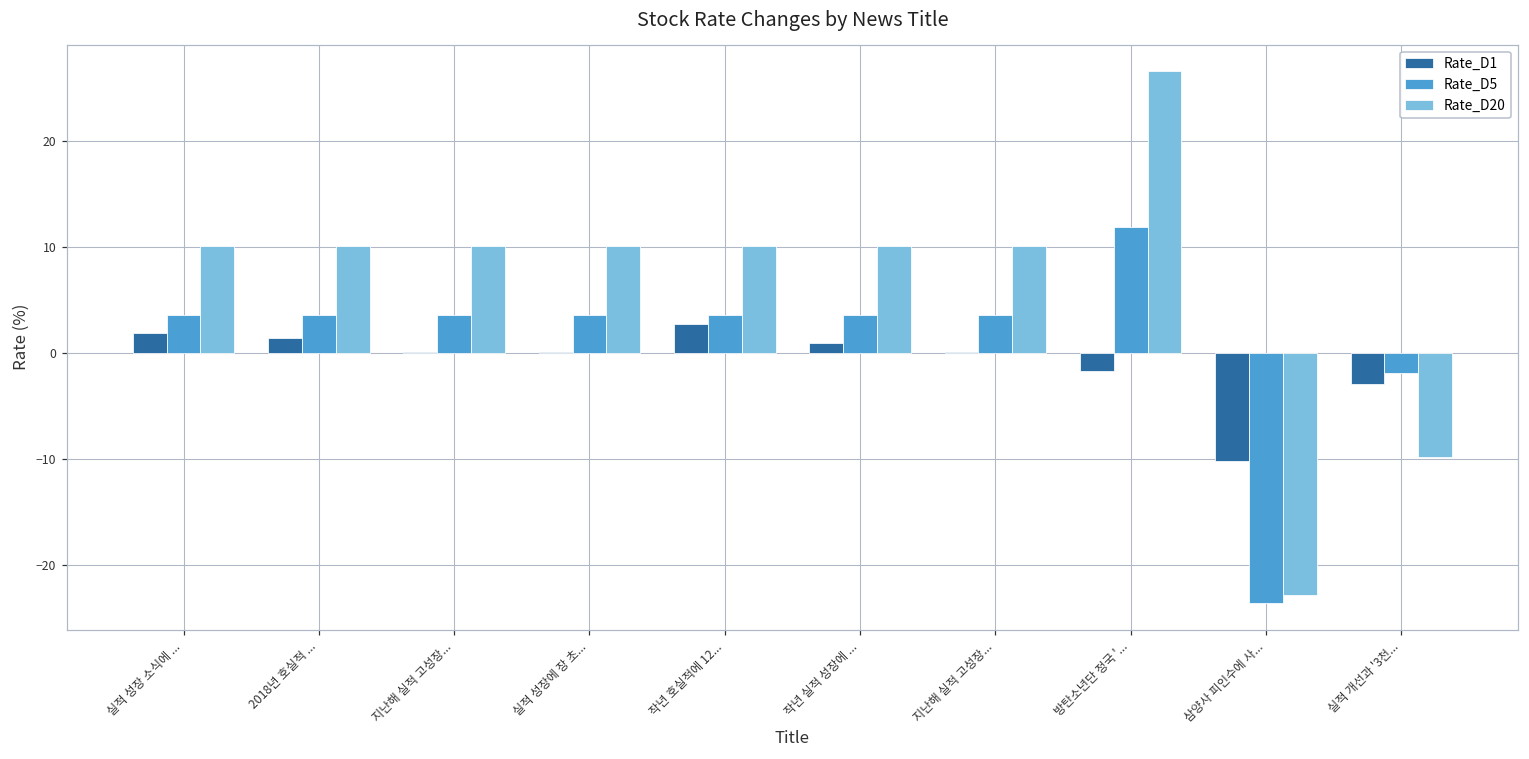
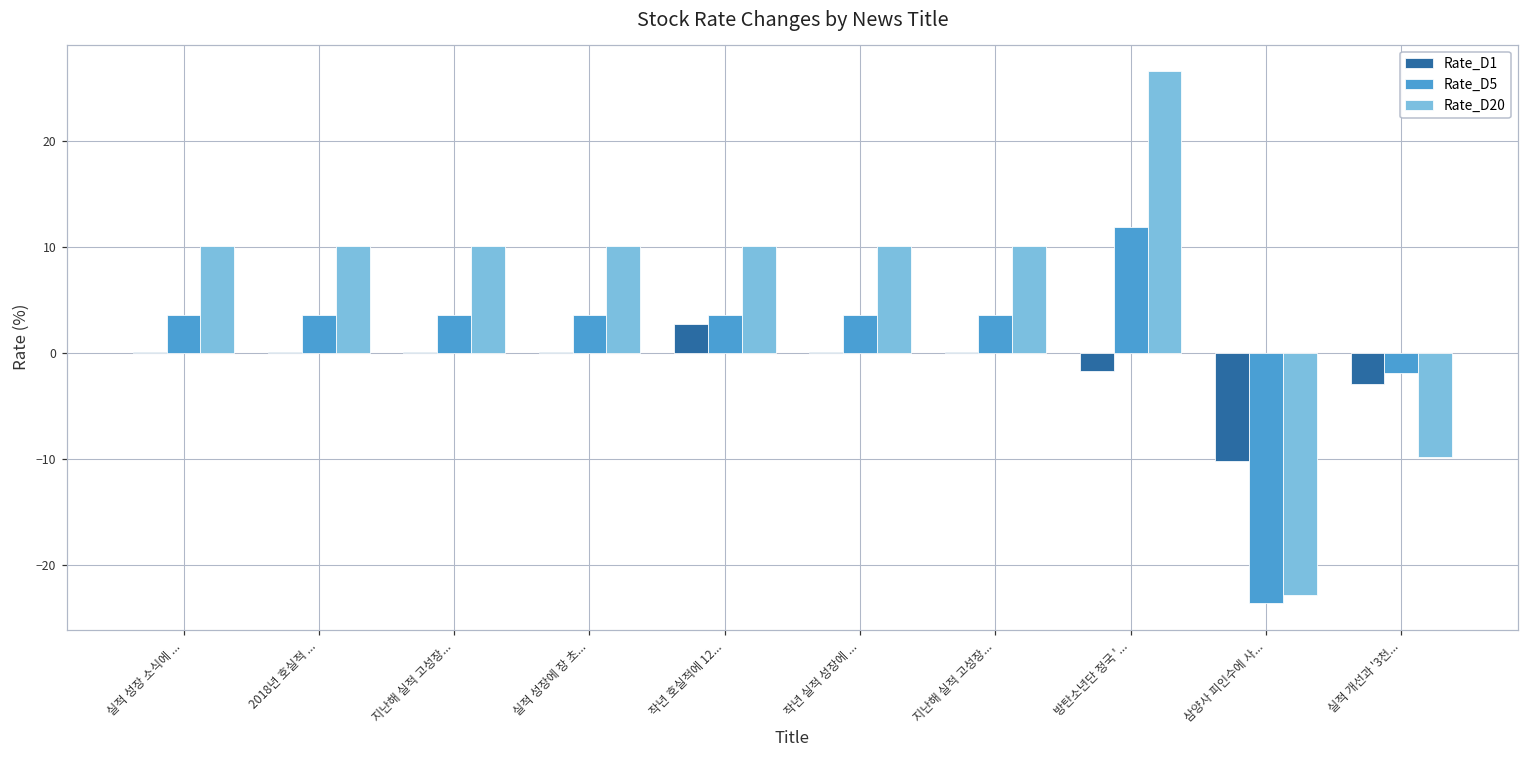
Rate_D1, 실적 성장 소식에 ...: 2 -> 0
Rate_D1, 2018년 호실적 ...: 1 -> 0
Rate_D1, 작년 실적 성장에 ...: 1 -> 0
